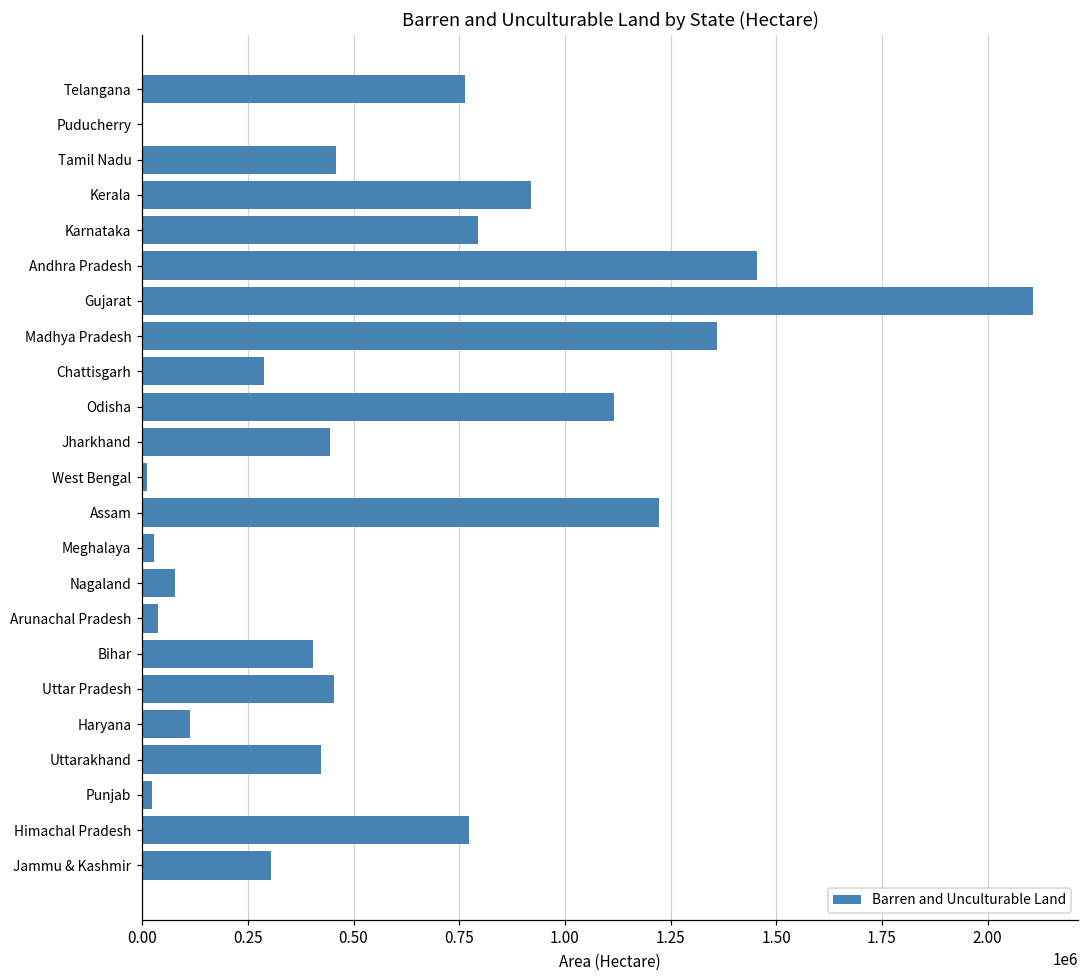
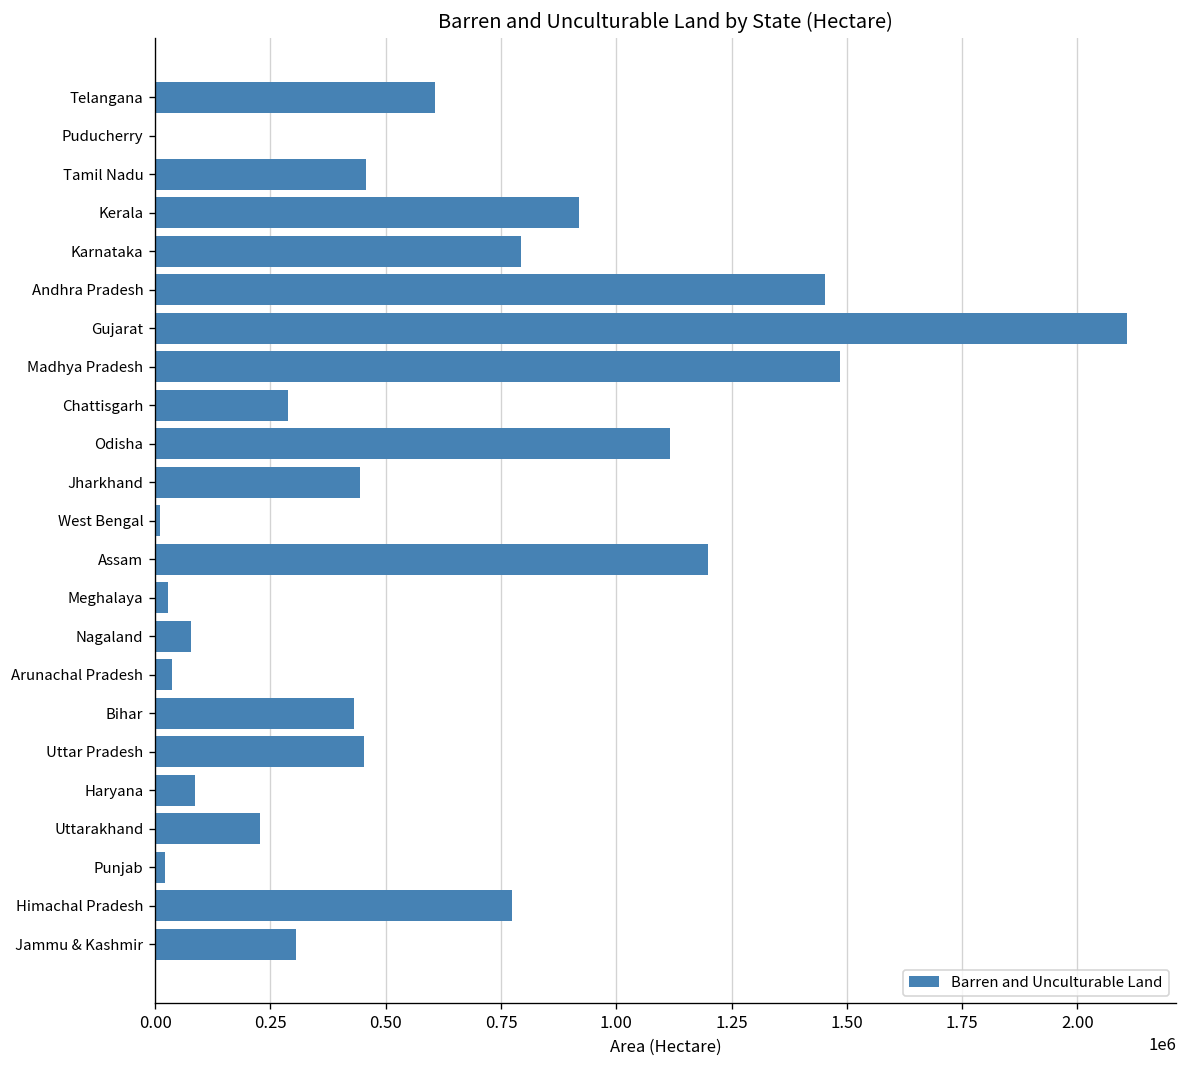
Telangana: 760000 -> 610000
Madhya Pradesh: 1360000 -> 1490000
Assam: 1220000 -> 1200000
Bihar: 400000 -> 430000
Haryana: 110000 -> 90000
Uttarakhand: 420000 -> 230000
